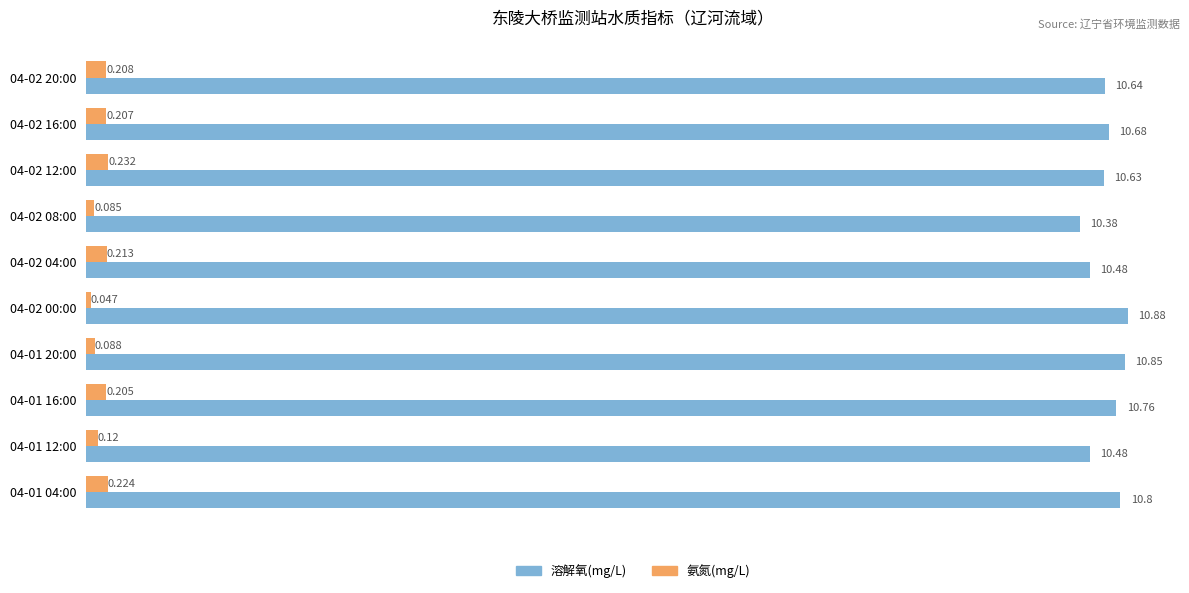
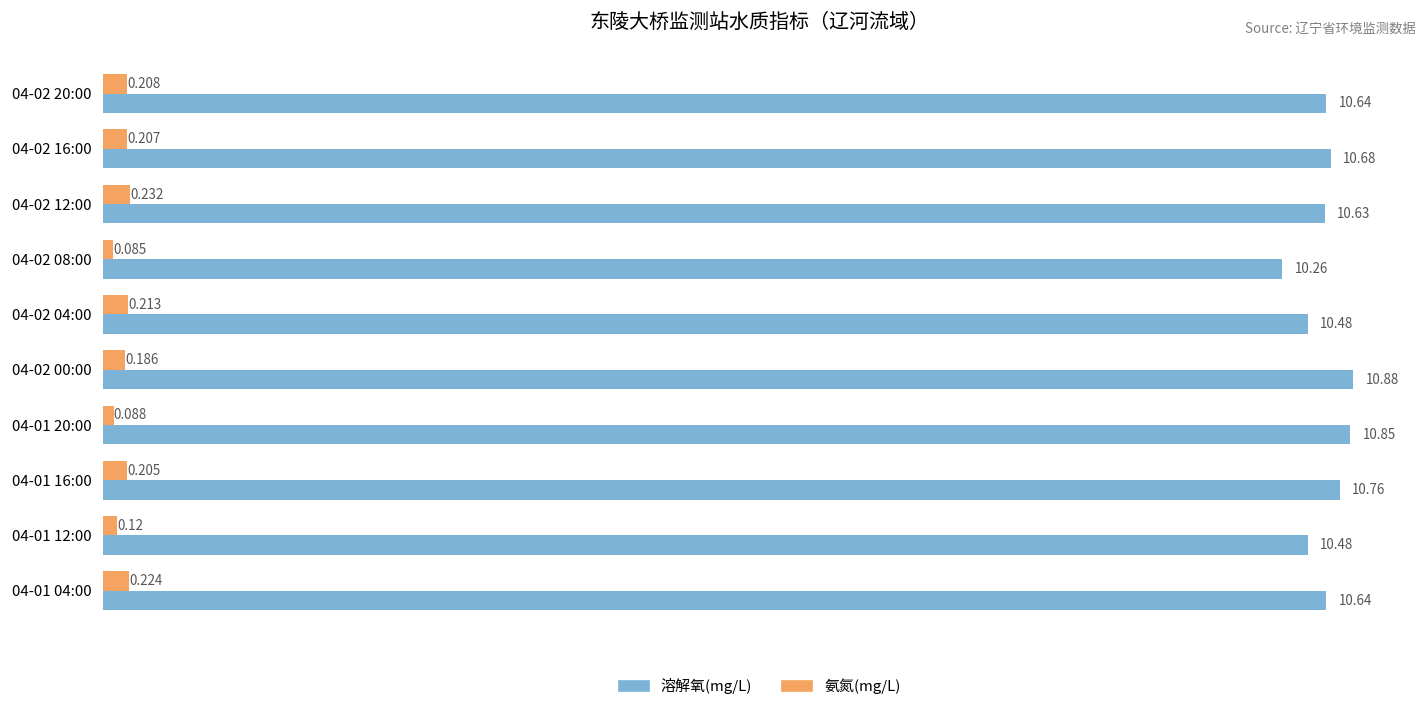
溶解氧(mg/L), 04-02 08:00: 10.38 -> 10.26
氨氮(mg/L), 04-02 00:00: 0.047 -> 0.186
溶解氧(mg/L), 04-01 04:00: 10.8 -> 10.64
